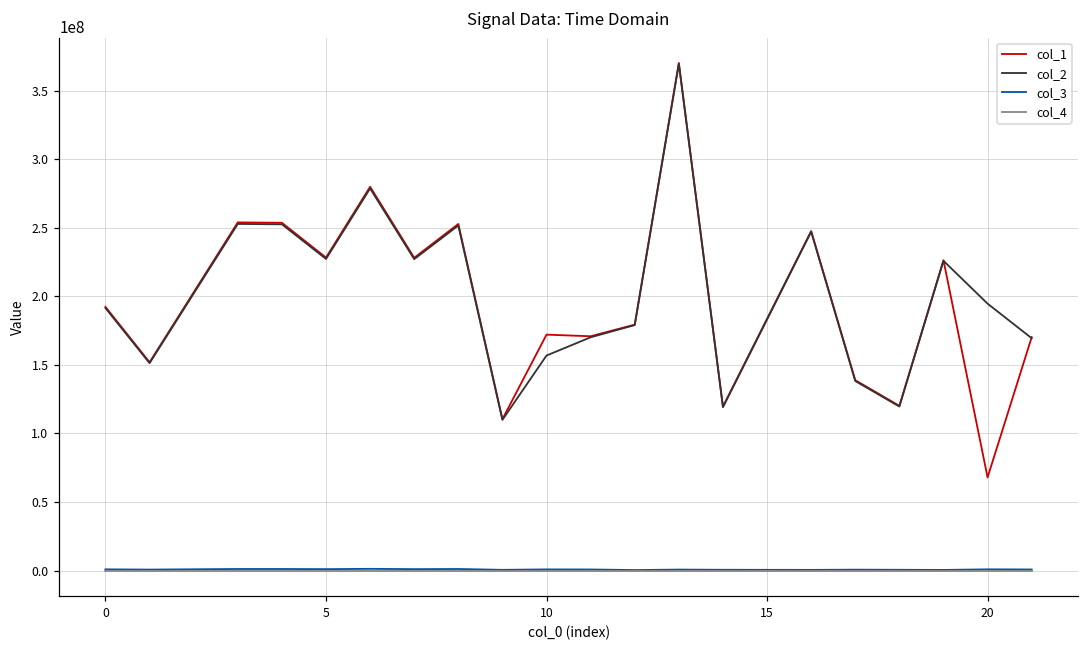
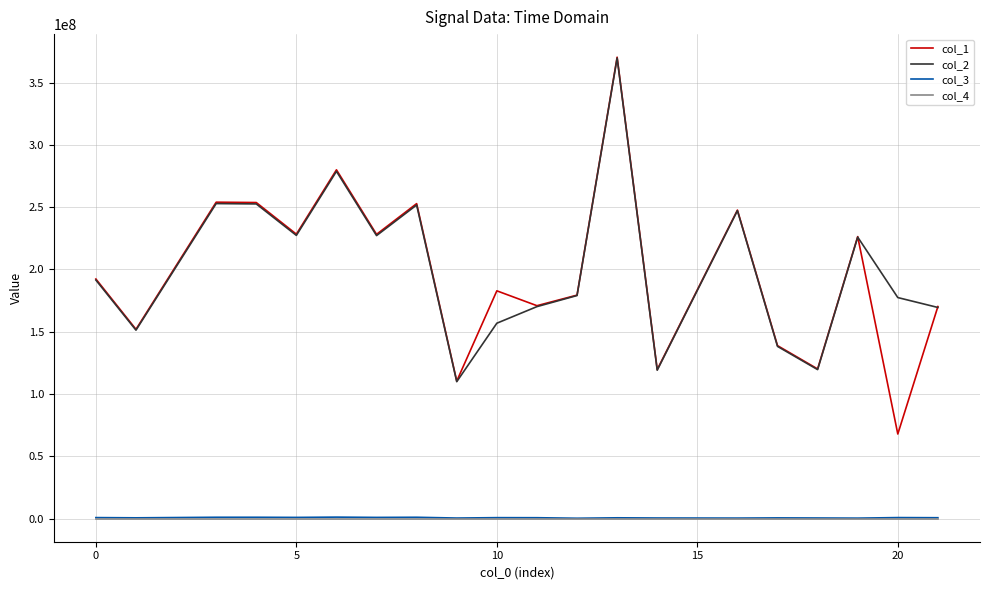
col_1, 10: 172000000 -> 183000000
col_2, 20: 195000000 -> 177000000
